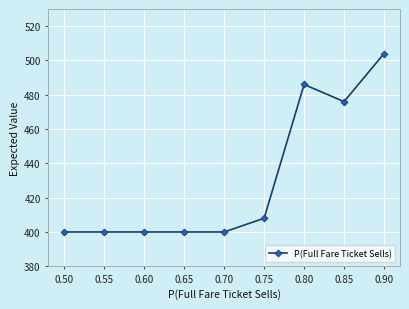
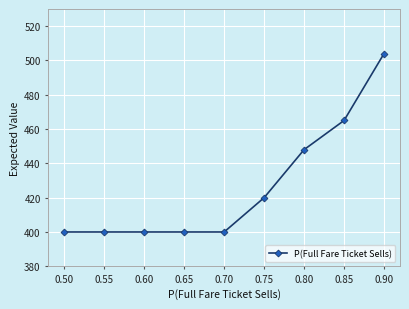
0.75: 408 -> 420
0.80: 486 -> 448
0.85: 476 -> 465
